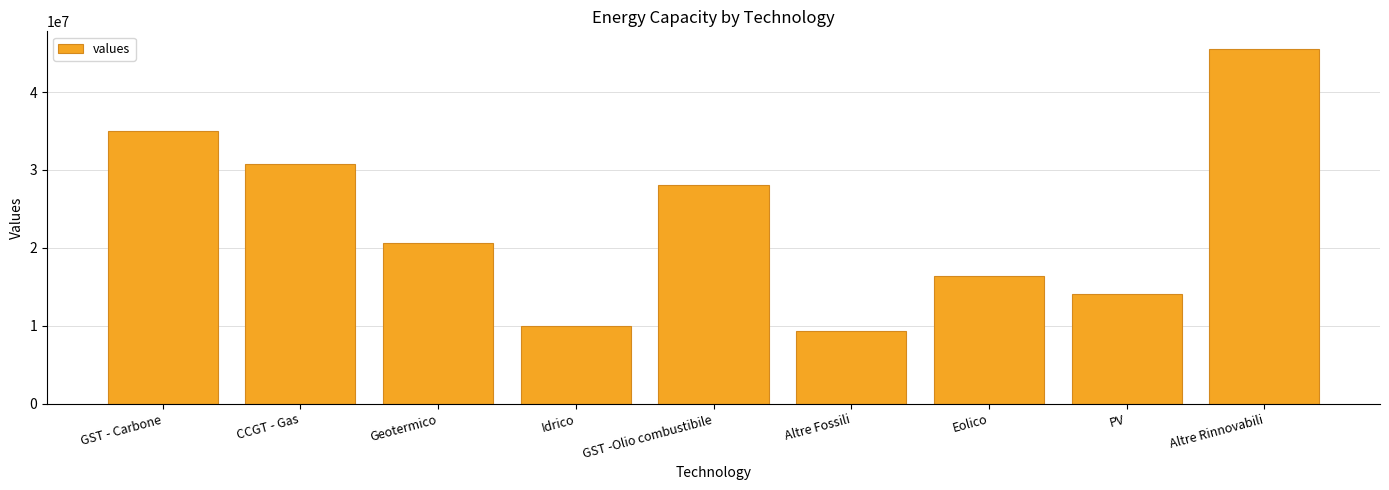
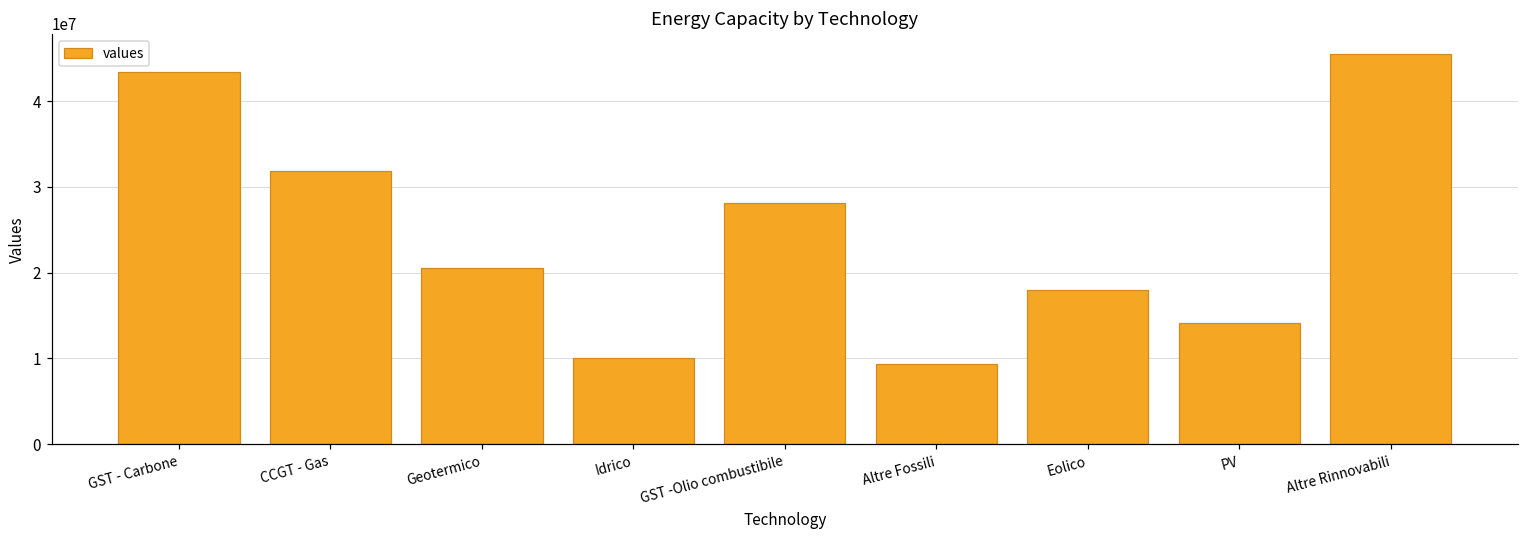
GST - Carbone: 35000000 -> 43000000
CCGT - Gas: 31000000 -> 32000000
Eolico: 16000000 -> 18000000
